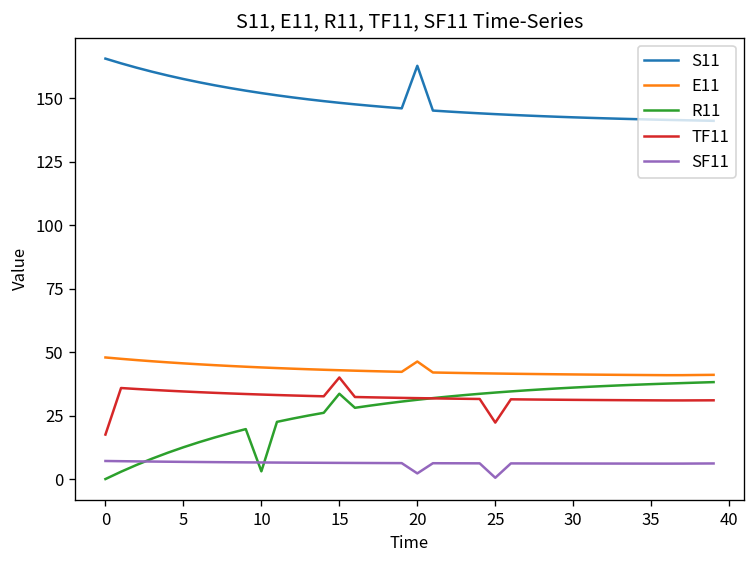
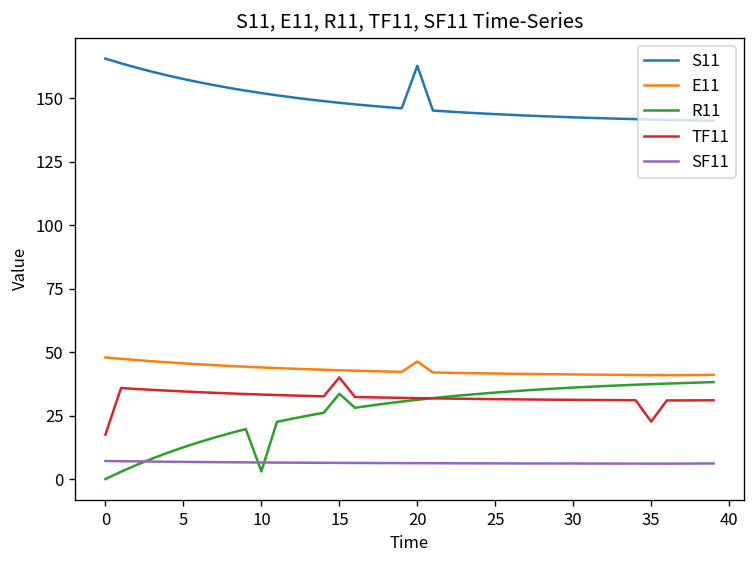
SF11, 20: 2 -> 6
TF11, 25: 22 -> 31
SF11, 25: 1 -> 6
TF11, 35: 31 -> 23
